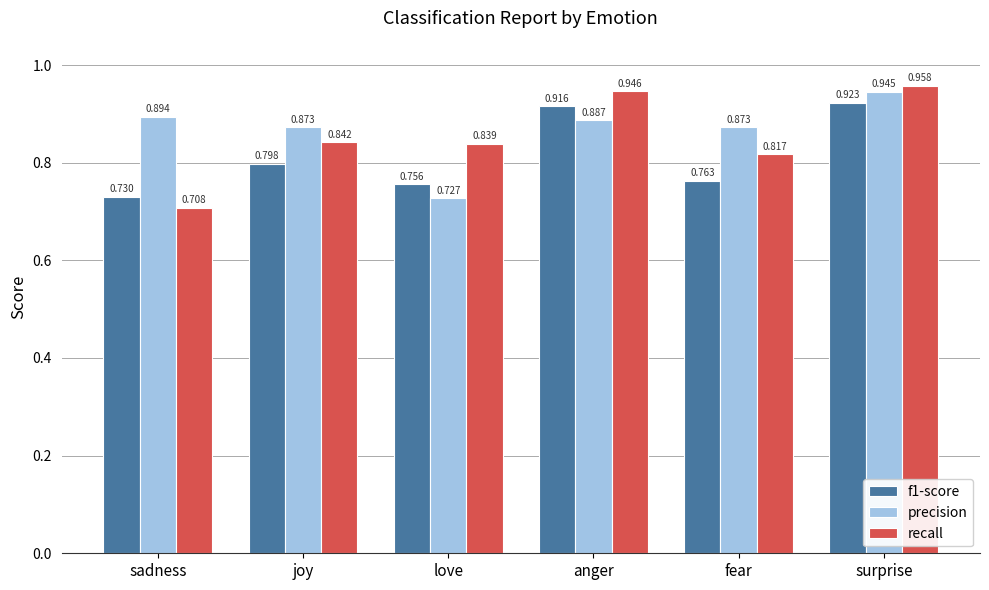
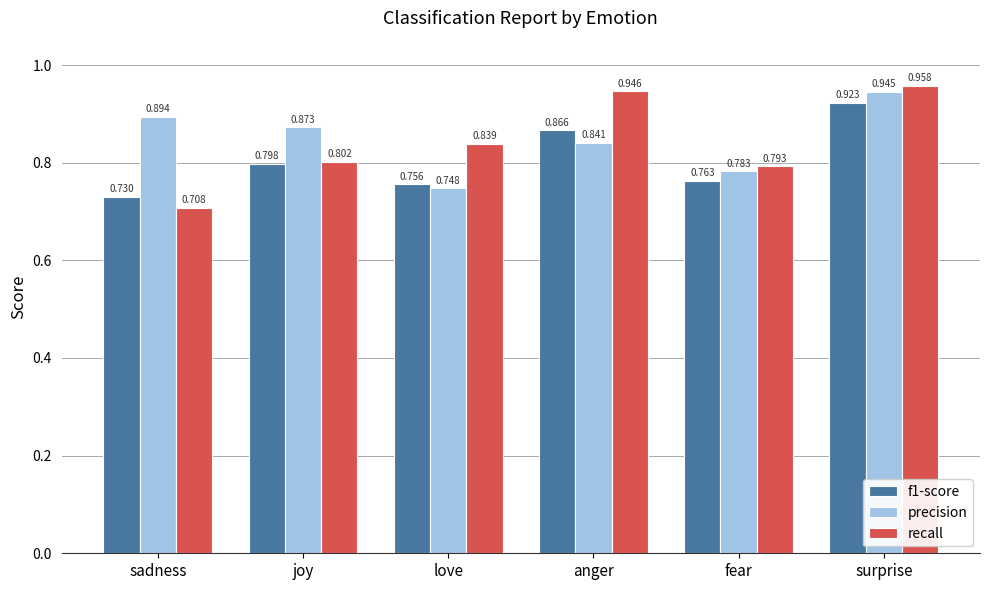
recall, joy: 0.842 -> 0.802
precision, love: 0.727 -> 0.748
f1-score, anger: 0.916 -> 0.866
precision, anger: 0.887 -> 0.841
precision, fear: 0.873 -> 0.783
recall, fear: 0.817 -> 0.793
